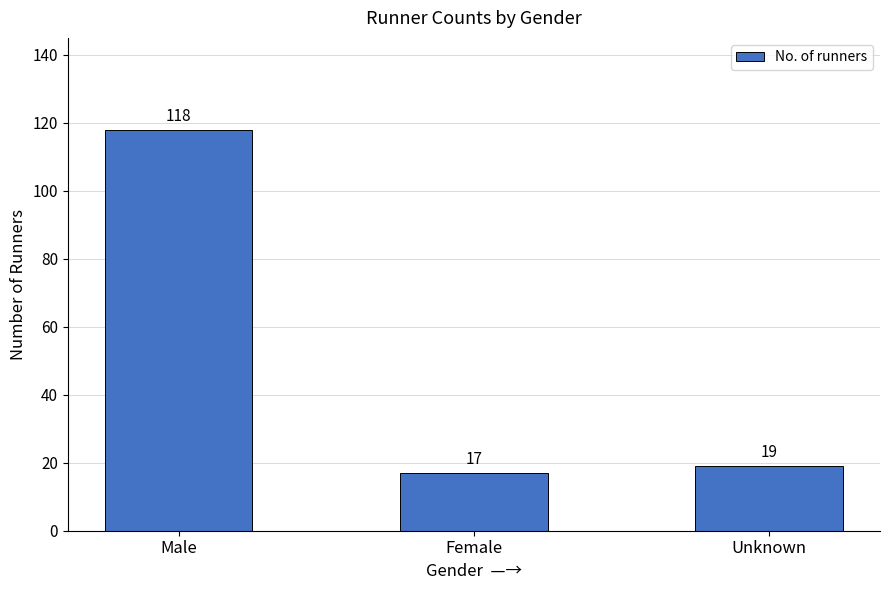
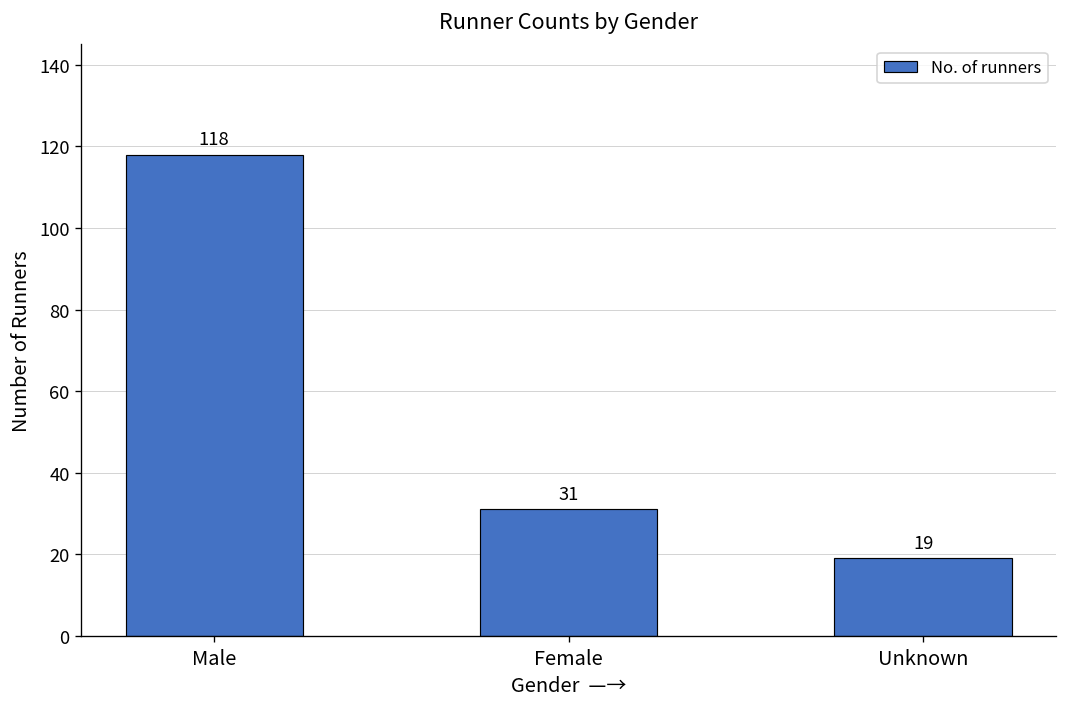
Female: 17 -> 31
